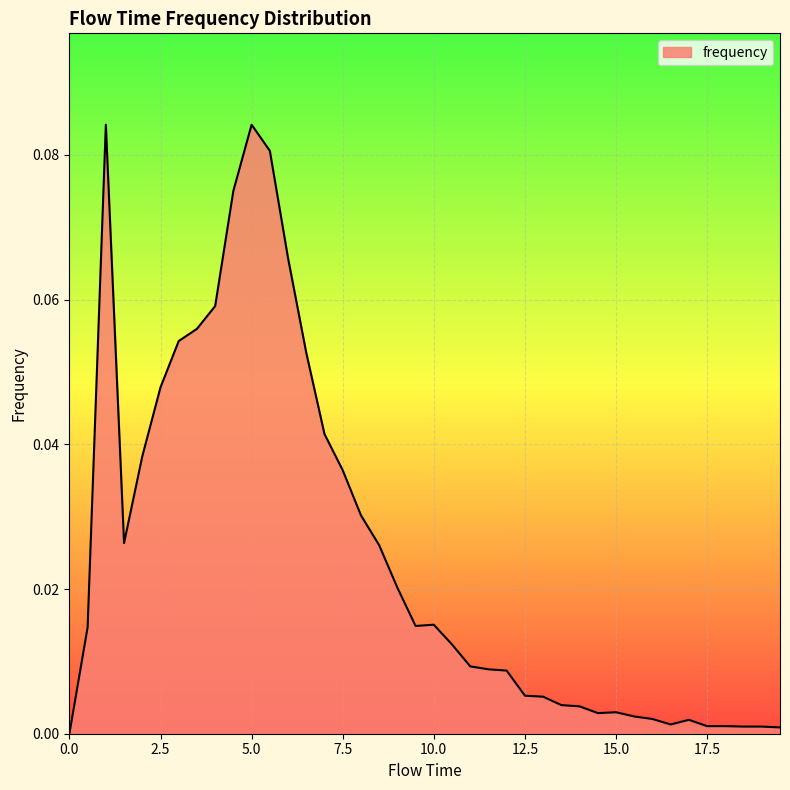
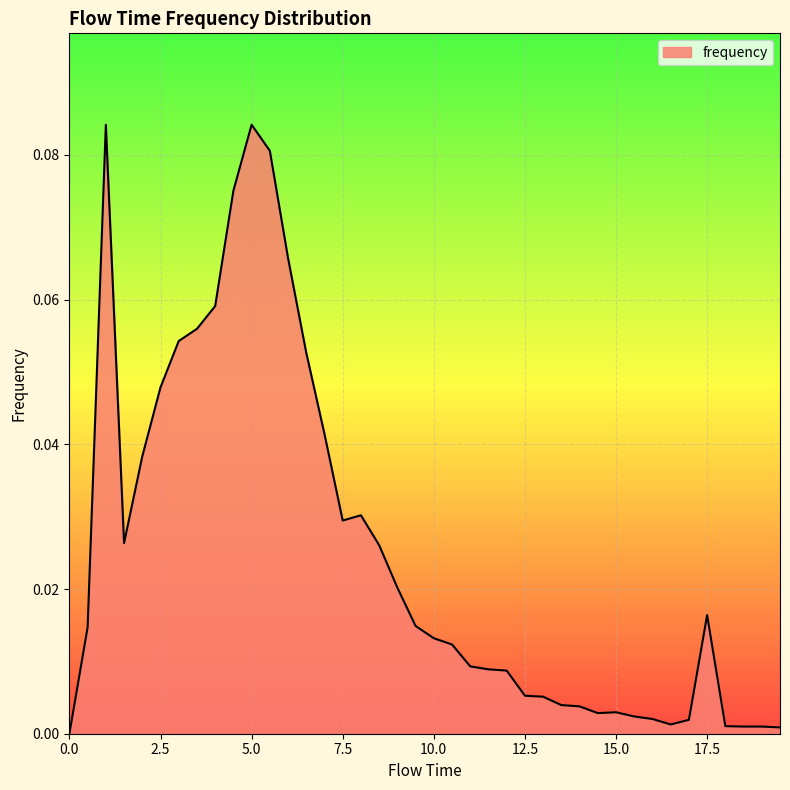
7.5: 0.036 -> 0.029
10.0: 0.015 -> 0.013
17.5: 0.001 -> 0.016
